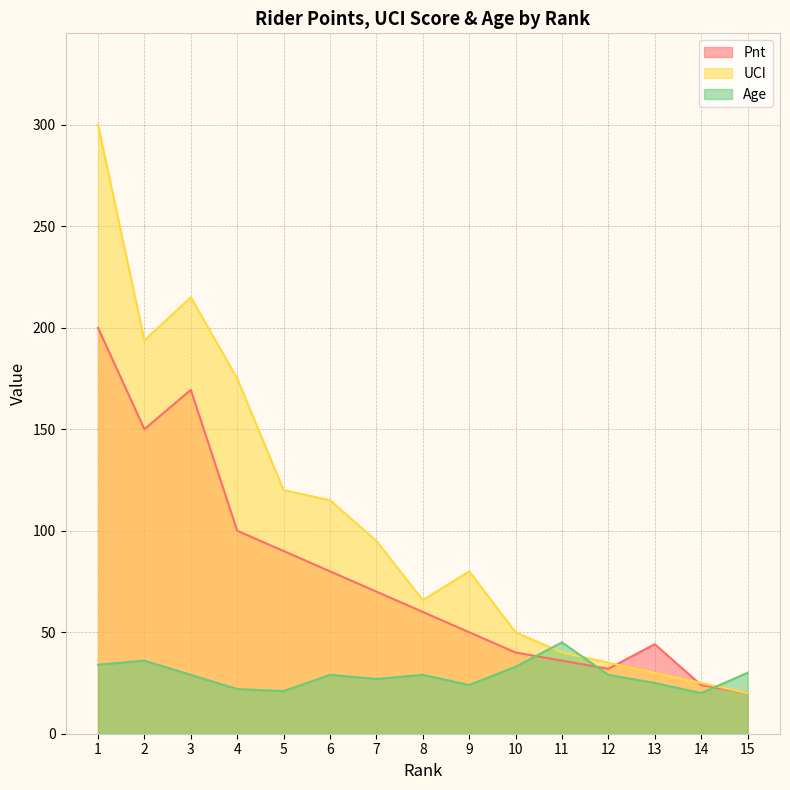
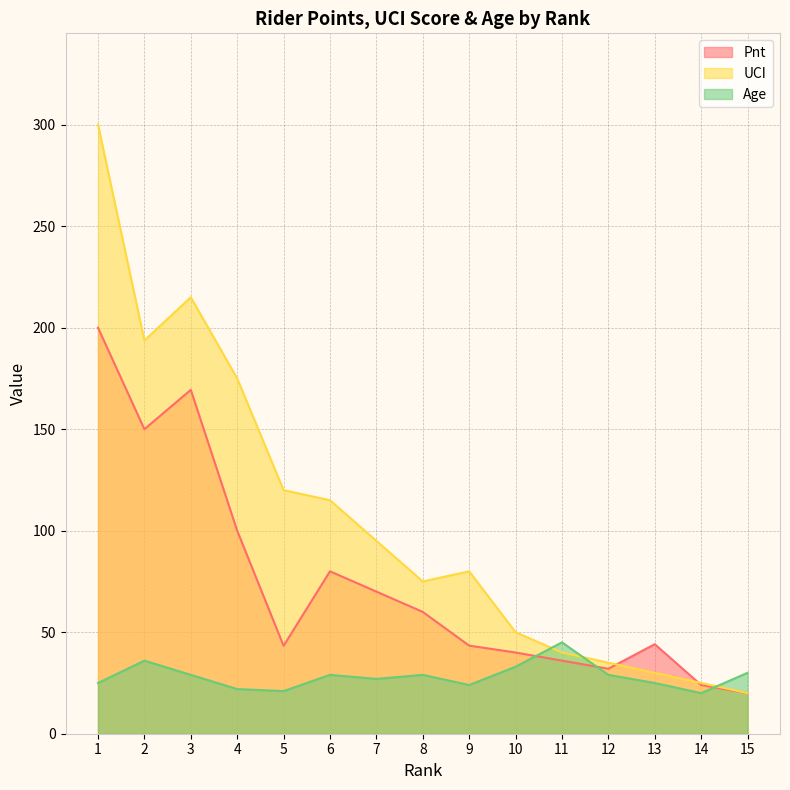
Age, 1: 34 -> 25
Pnt, 5: 90 -> 43
UCI, 8: 66 -> 75
Pnt, 9: 50 -> 43
